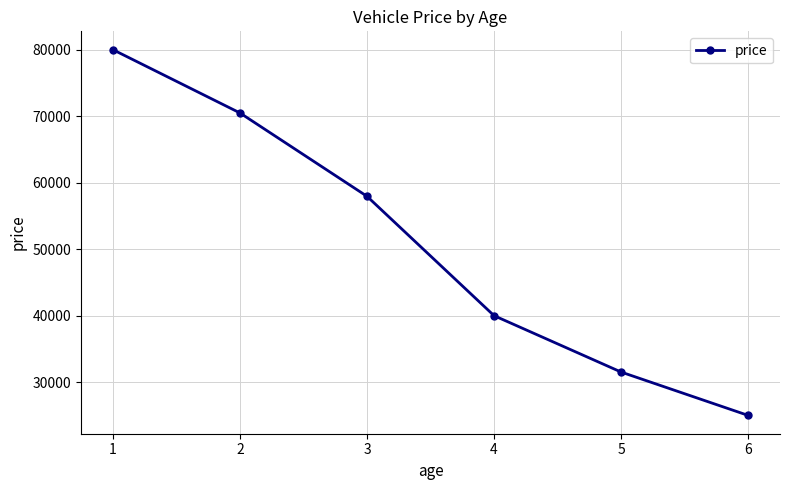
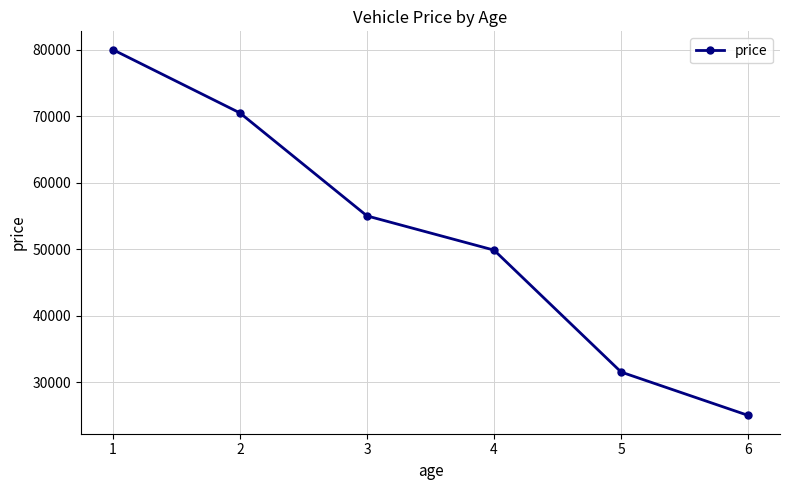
3: 58000 -> 55000
4: 40000 -> 50000
